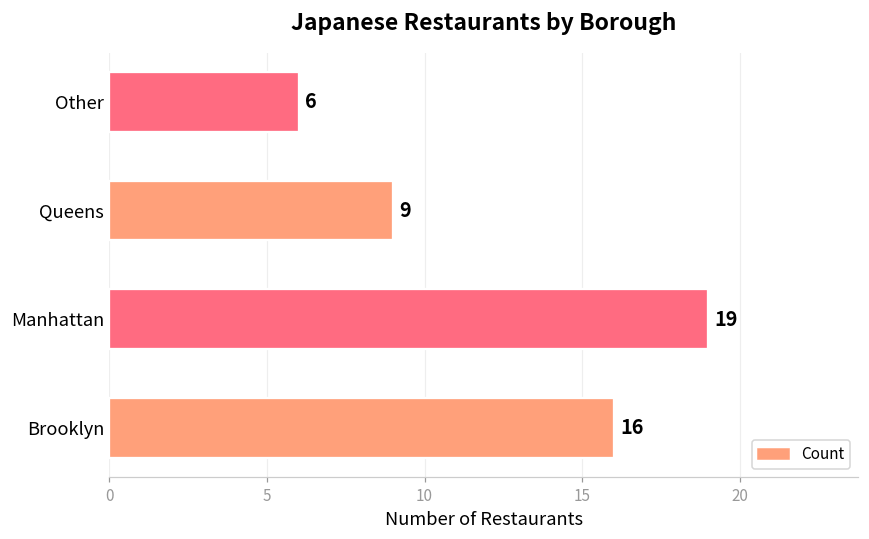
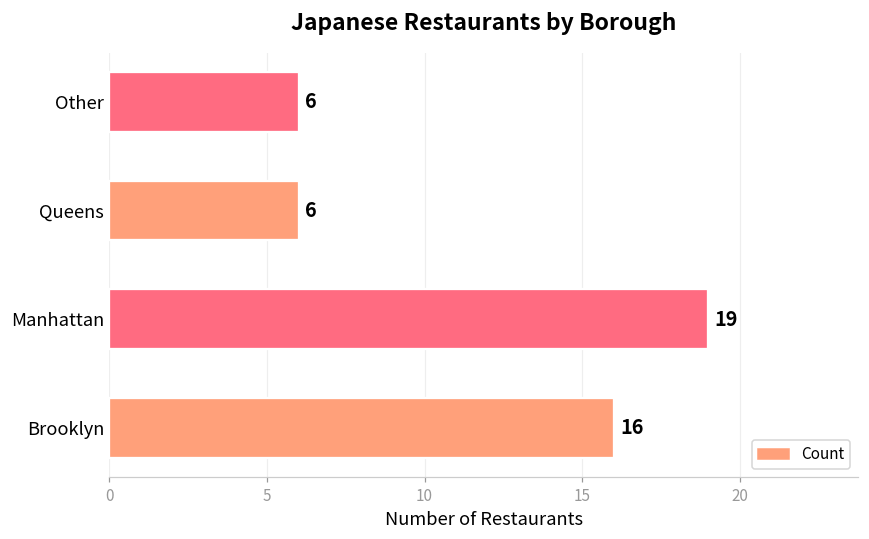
Queens: 9 -> 6
